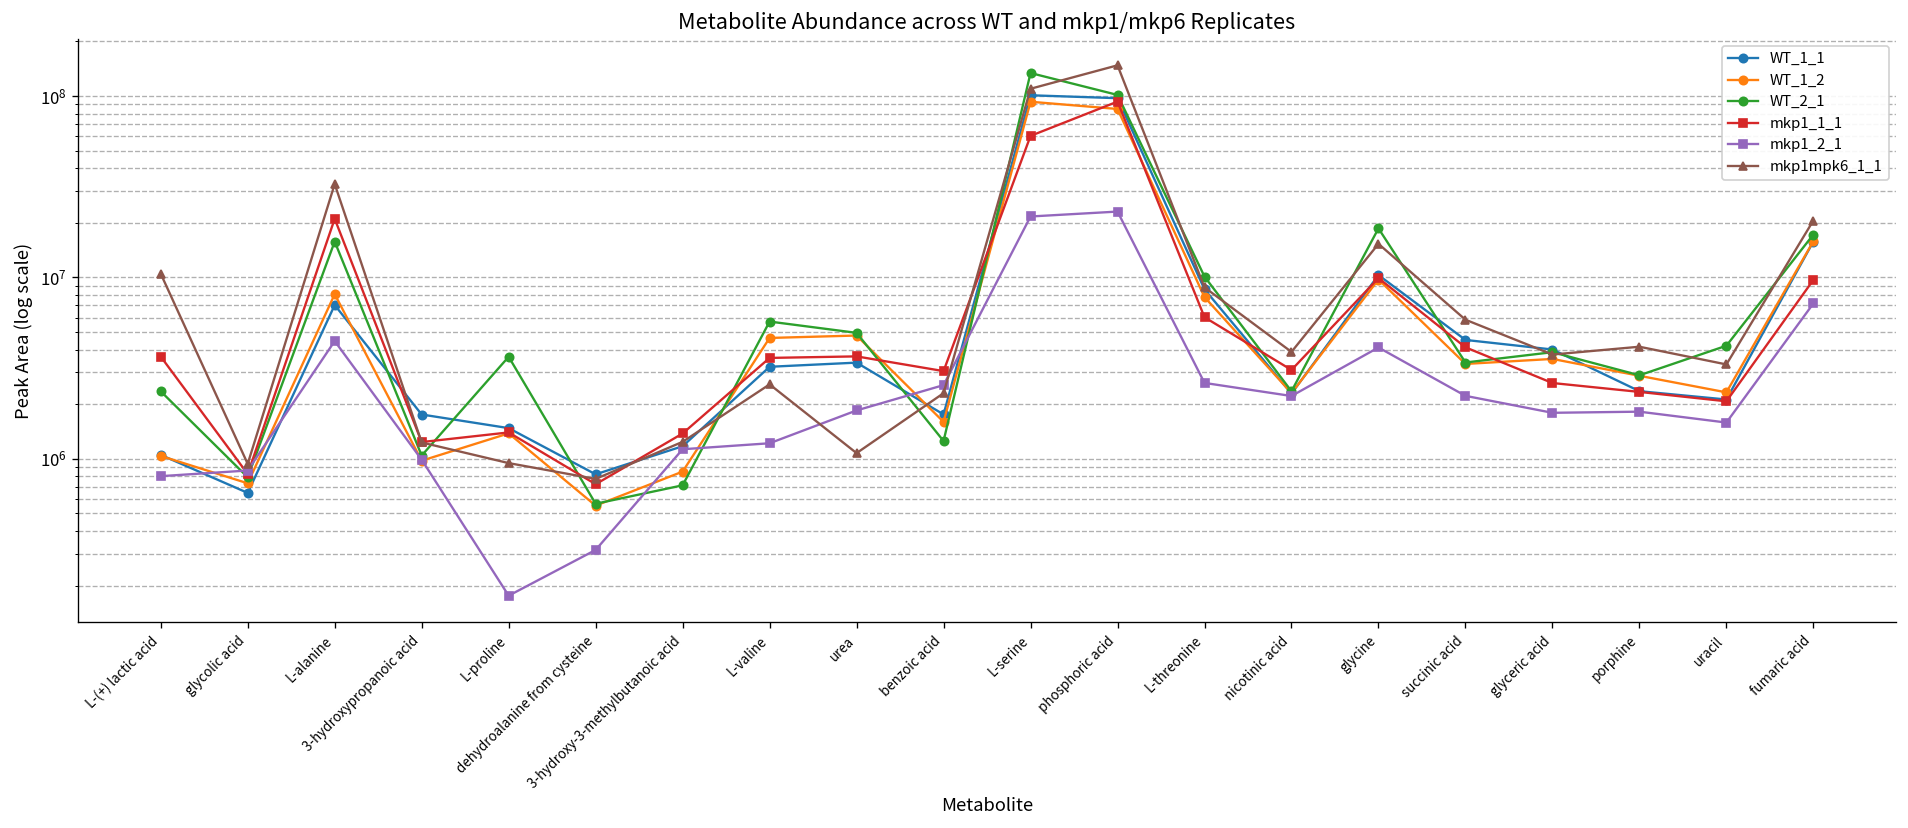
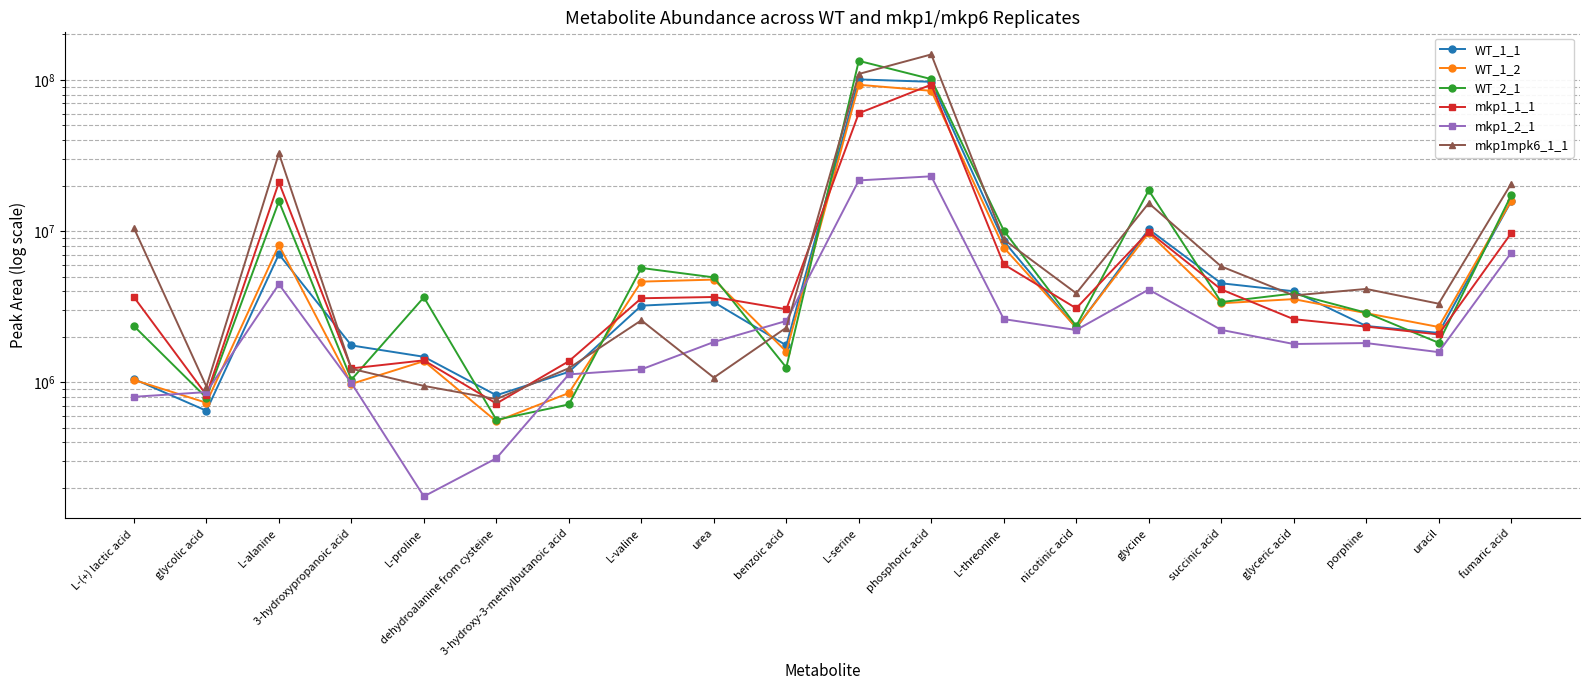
WT_2_1, uracil: 4200000 -> 1800000
